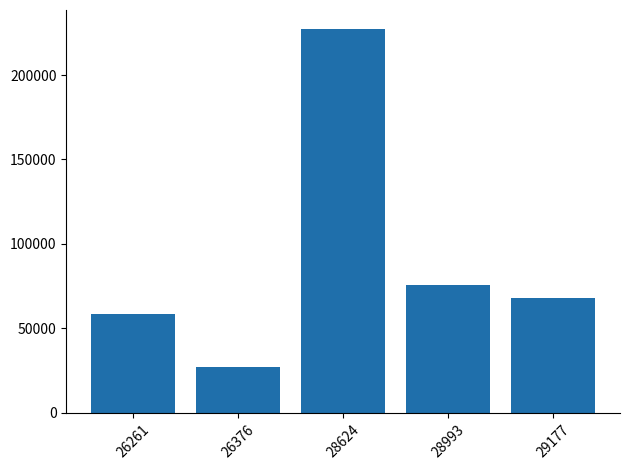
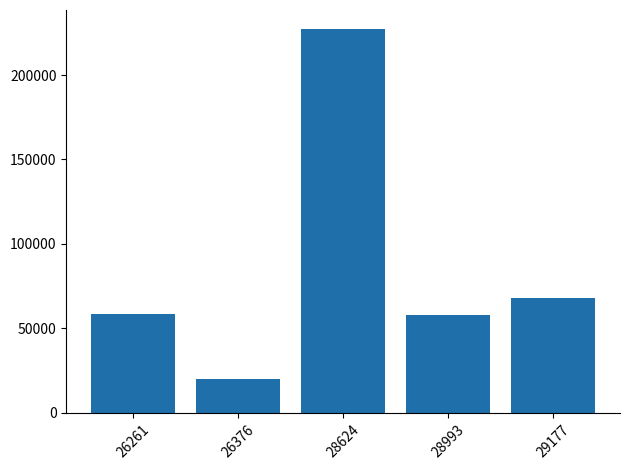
26376: 27000 -> 20000
28993: 76000 -> 58000
